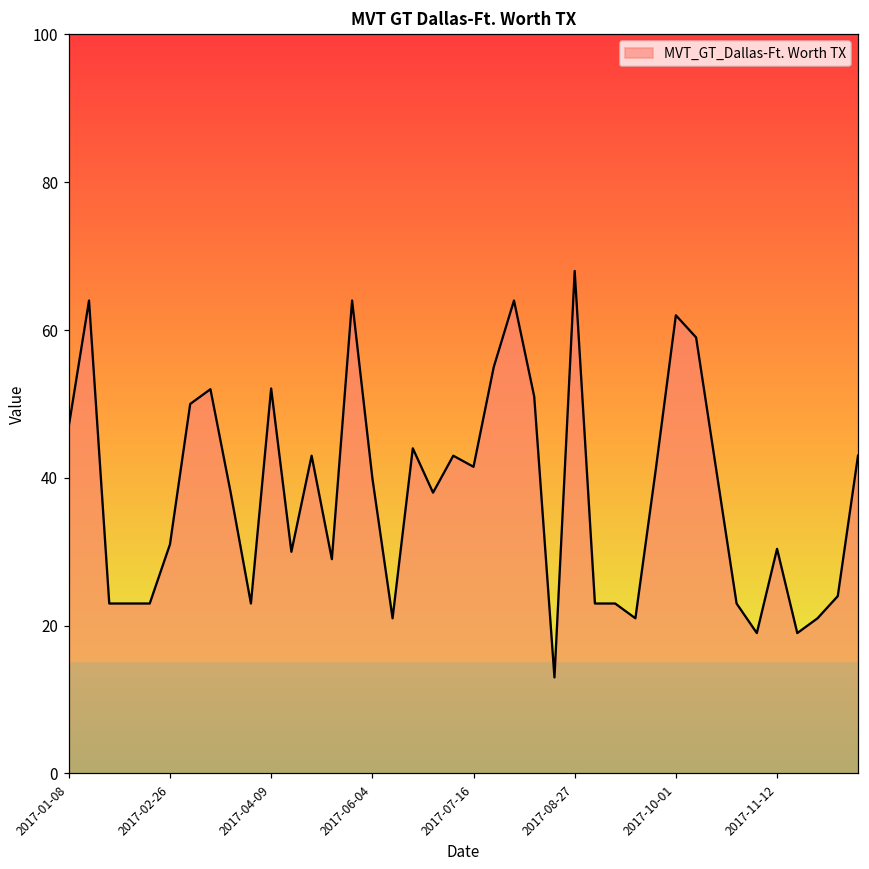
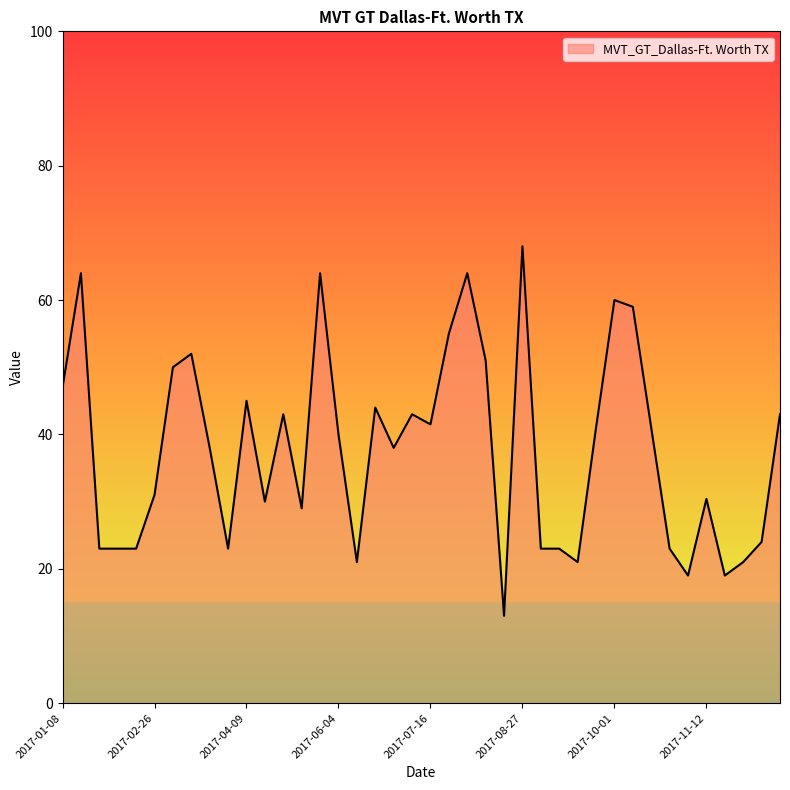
2017-04-09: 52 -> 45
2017-10-01: 62 -> 60
